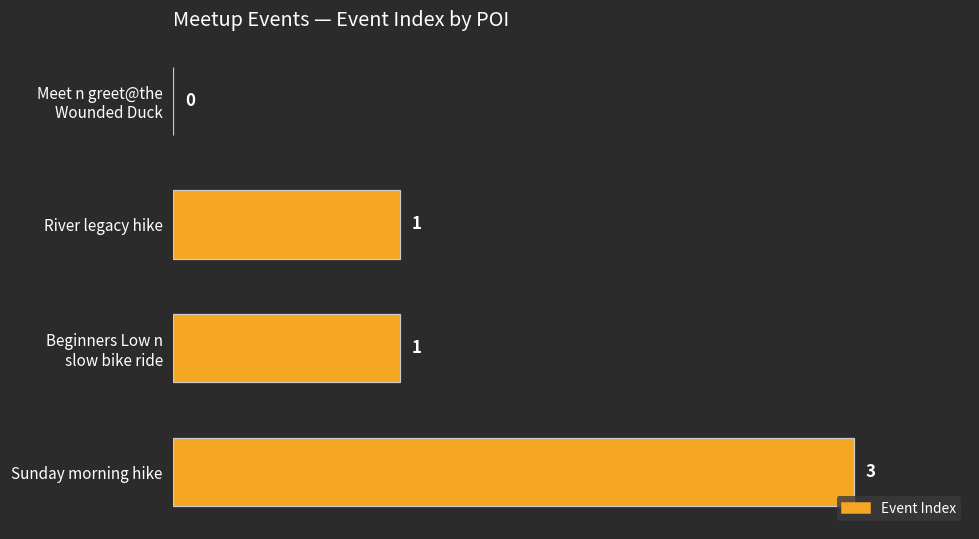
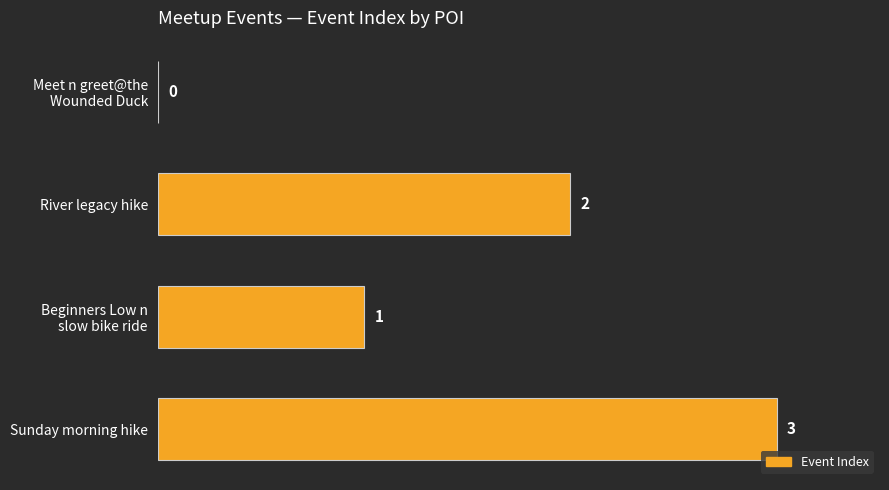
River legacy hike: 1 -> 2
